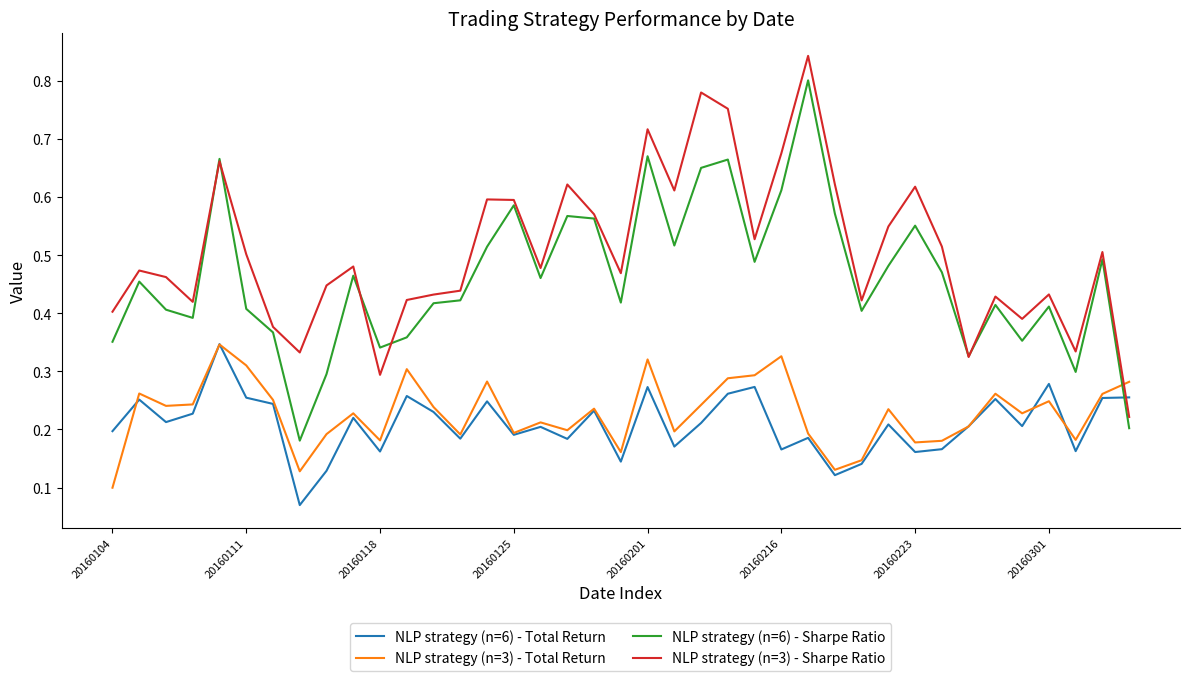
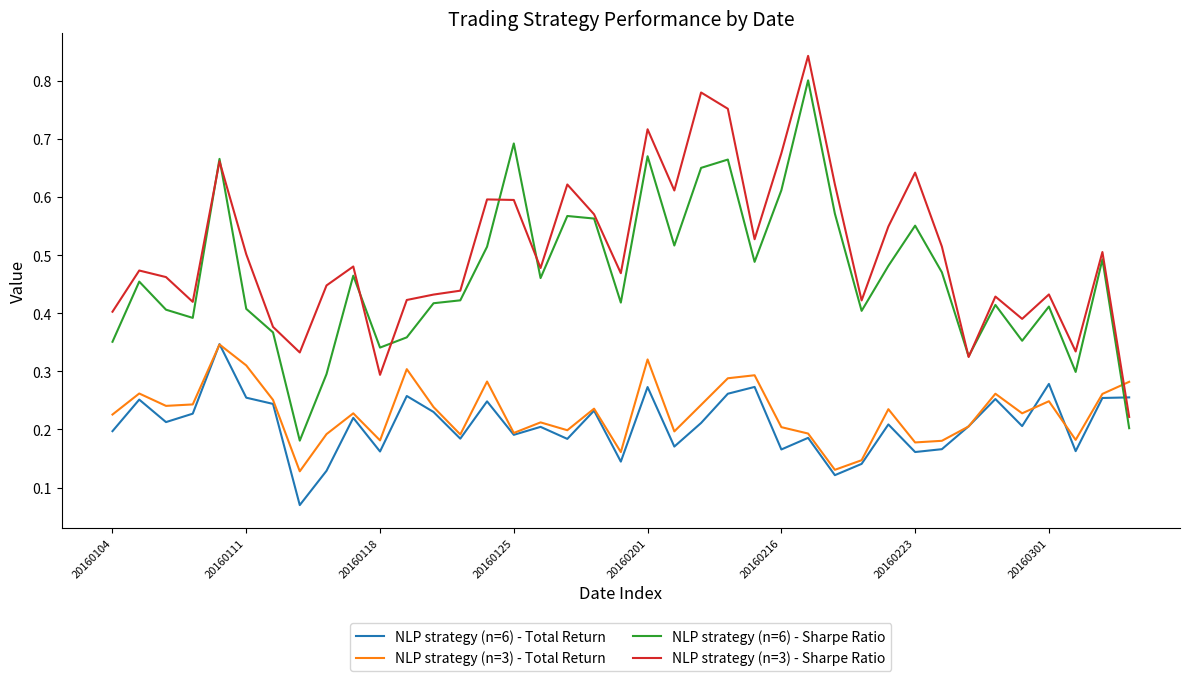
NLP strategy (n=3) - Total Return, 20160104: 0.10 -> 0.23
NLP strategy (n=6) - Sharpe Ratio, 20160125: 0.59 -> 0.69
NLP strategy (n=3) - Total Return, 20160216: 0.33 -> 0.20
NLP strategy (n=3) - Sharpe Ratio, 20160223: 0.62 -> 0.64
